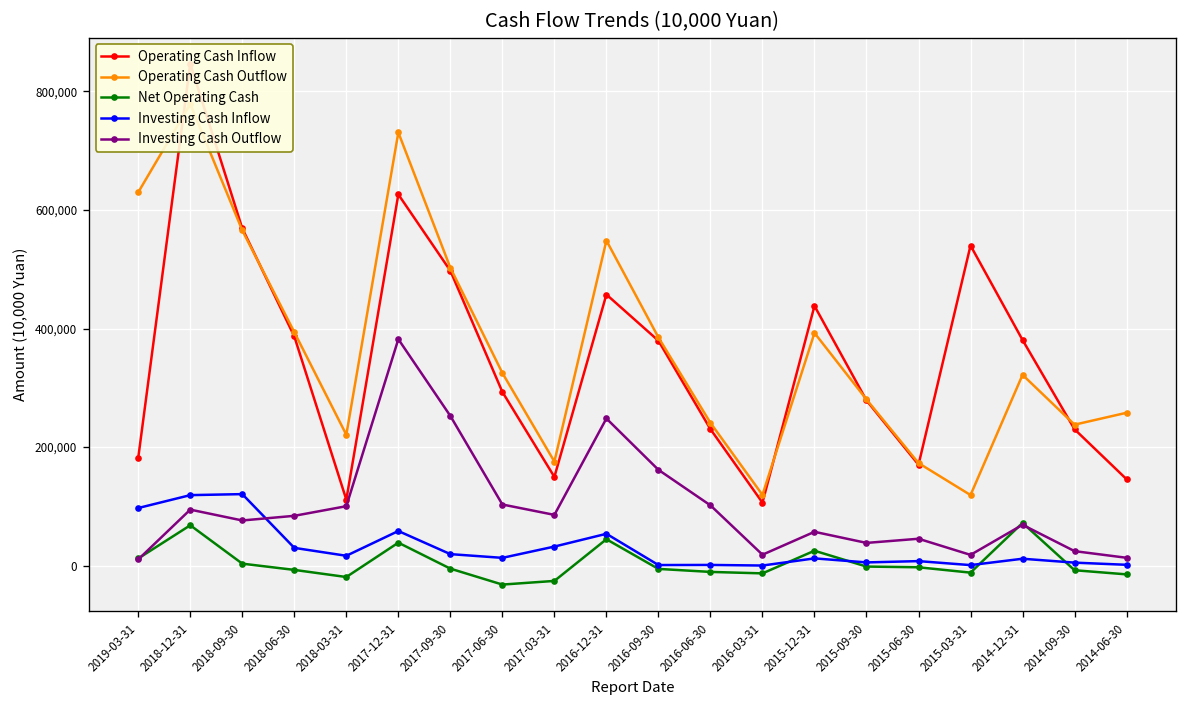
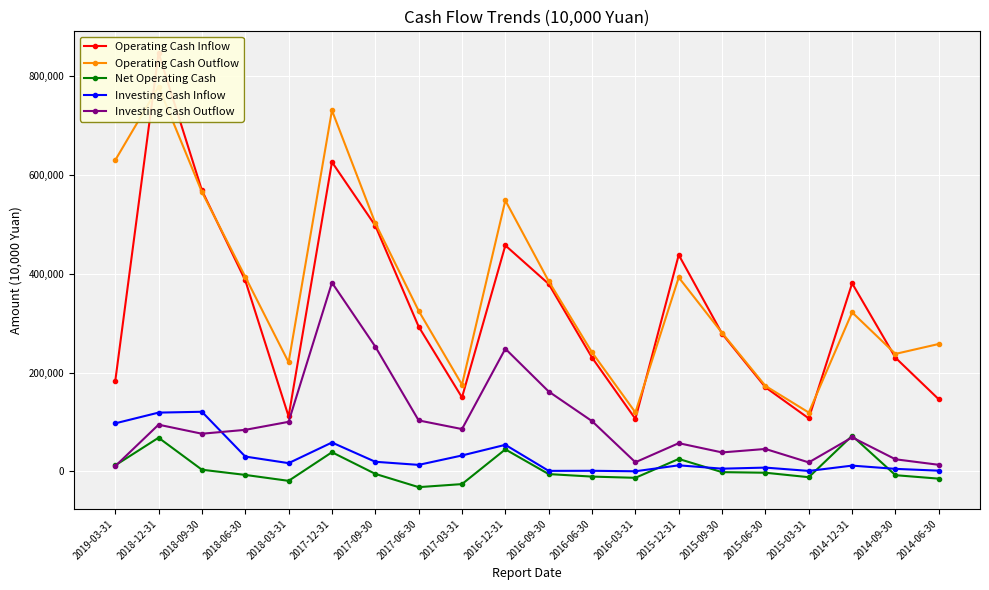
Operating Cash Inflow, 2015-03-31: 540,000 -> 110,000
